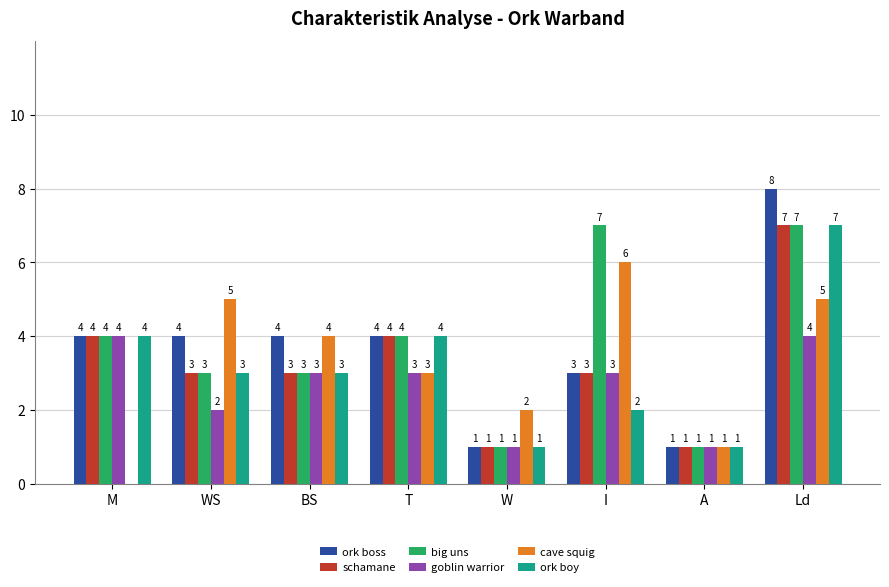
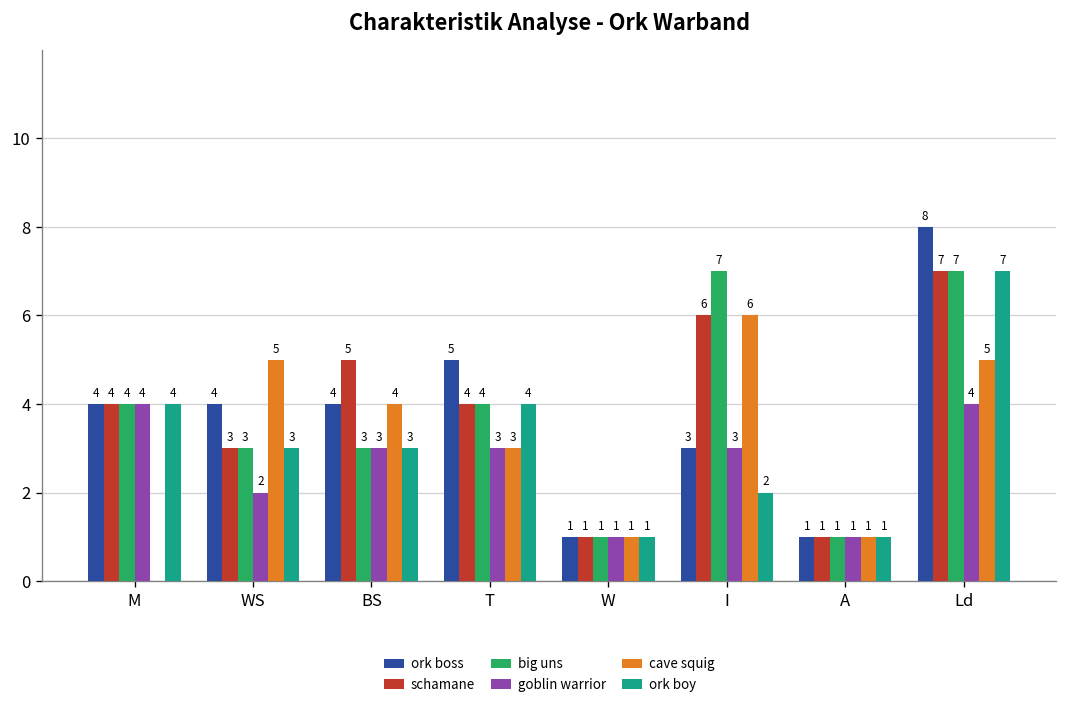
schamane, BS: 3 -> 5
ork boss, T: 4 -> 5
cave squig, W: 2 -> 1
schamane, I: 3 -> 6
